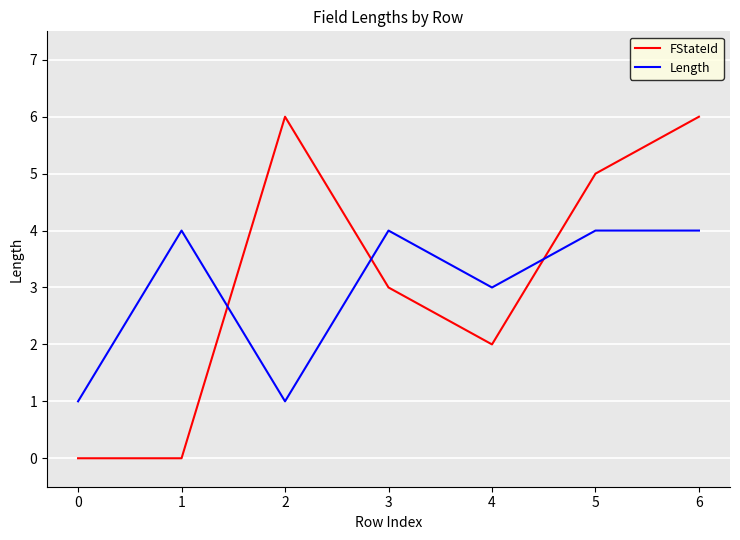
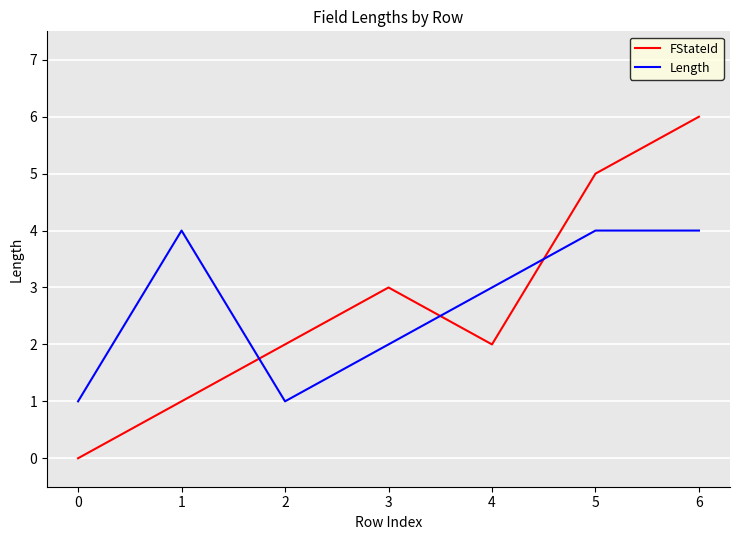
FStateId, 1: 0 -> 1
FStateId, 2: 6 -> 2
Length, 3: 4 -> 2
